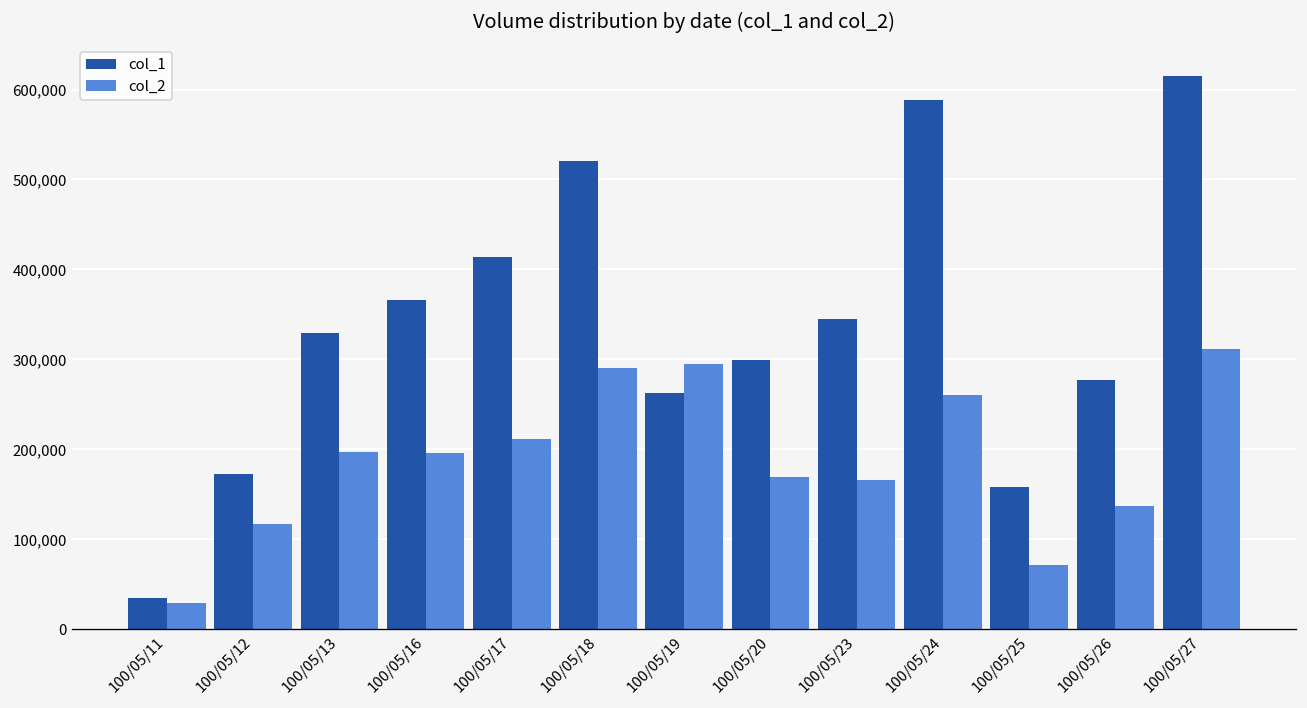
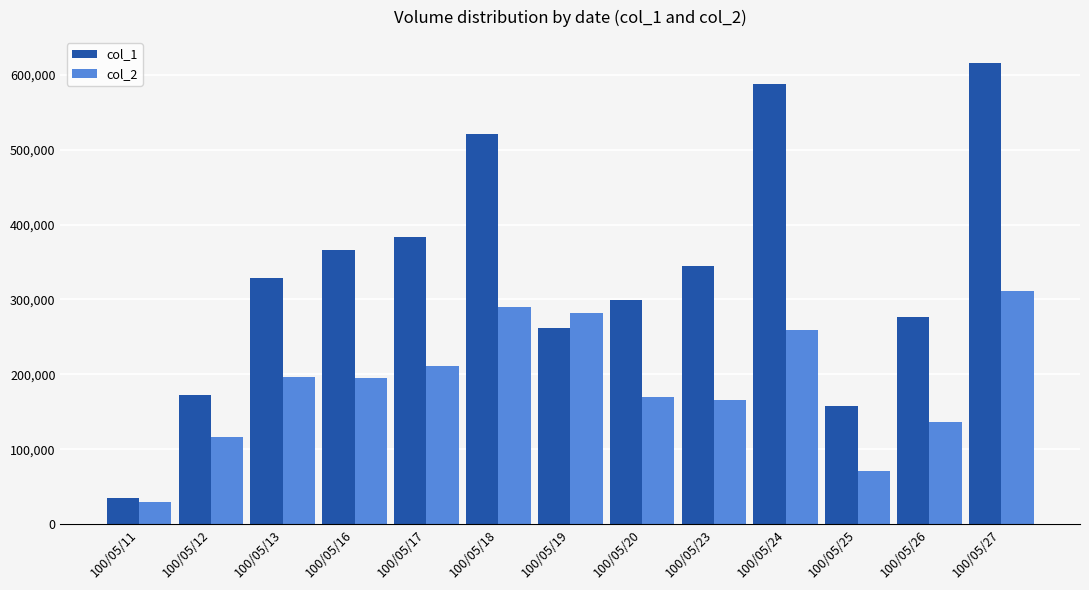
col_1, 100/05/17: 410,000 -> 380,000
col_2, 100/05/19: 300,000 -> 280,000
